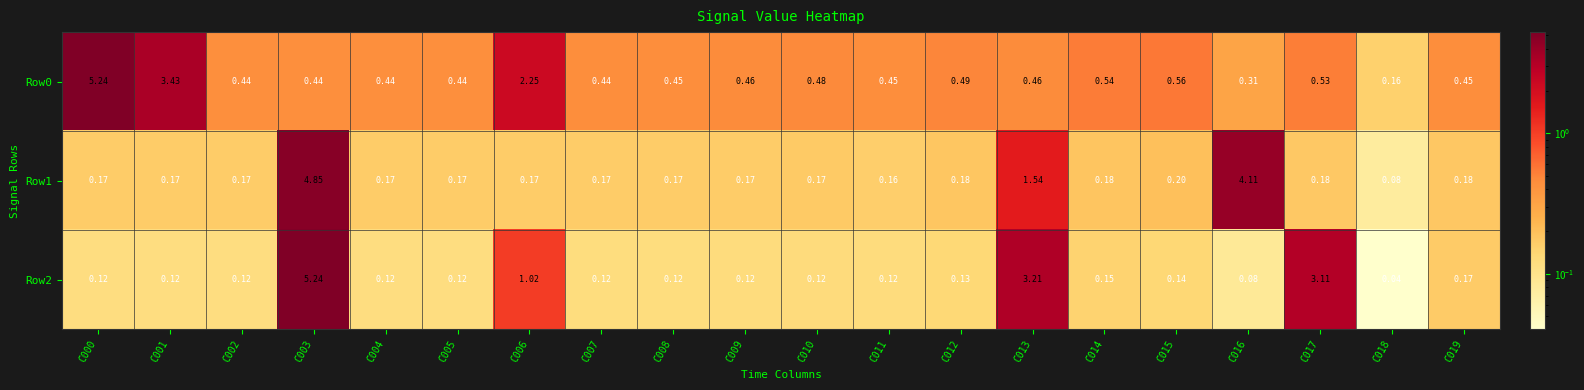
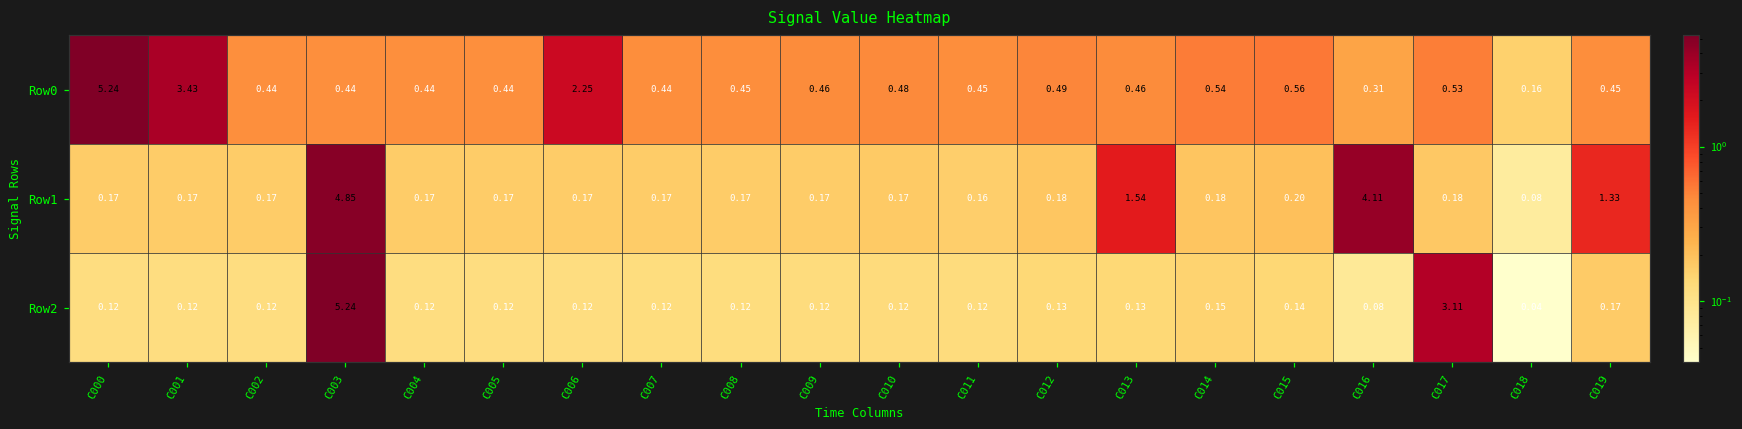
Row1, C019: 0.18 -> 1.33
Row2, C006: 1.02 -> 0.12
Row2, C013: 3.21 -> 0.13
